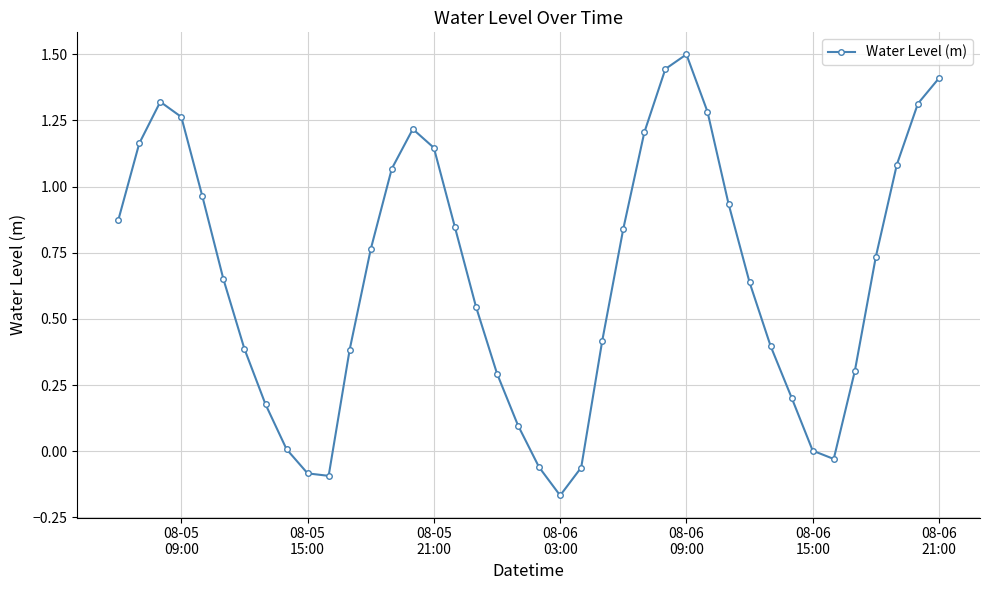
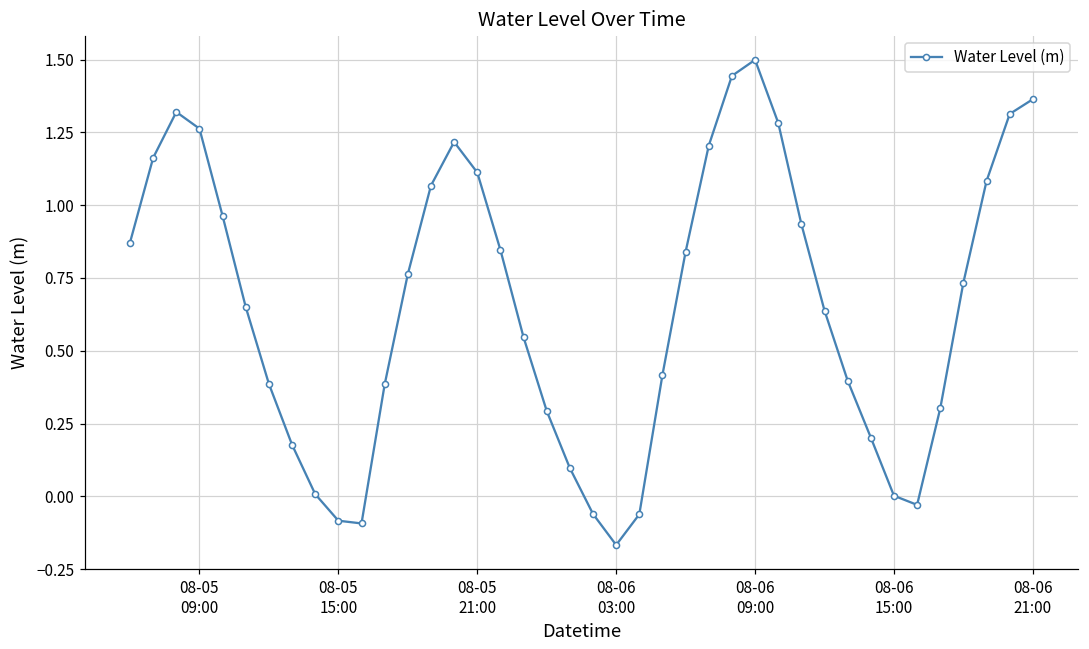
08-05 21:00: 1.15 -> 1.11
08-06 21:00: 1.41 -> 1.36
